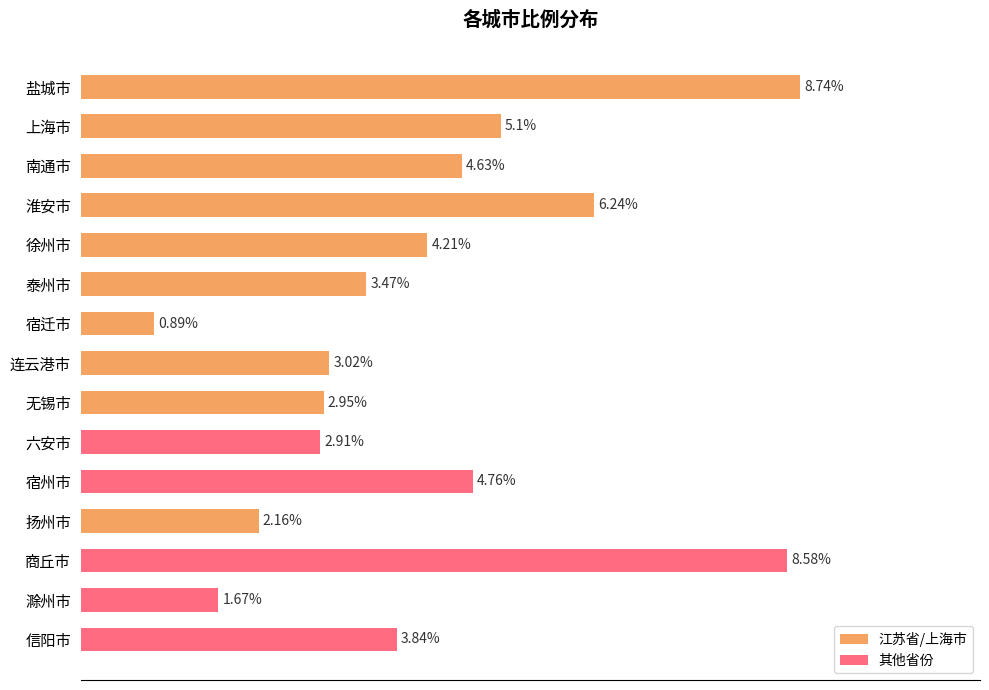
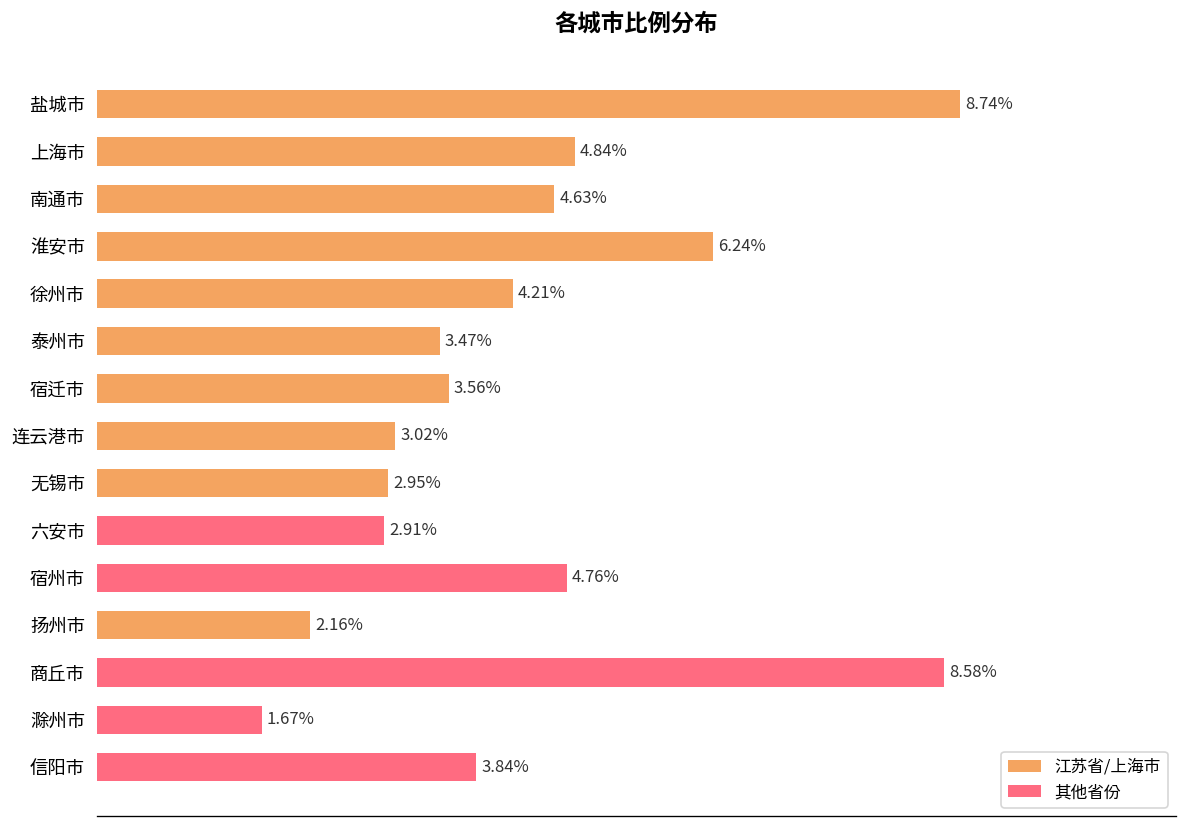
上海市: 5.1% -> 4.84%
宿迁市: 0.89% -> 3.56%
